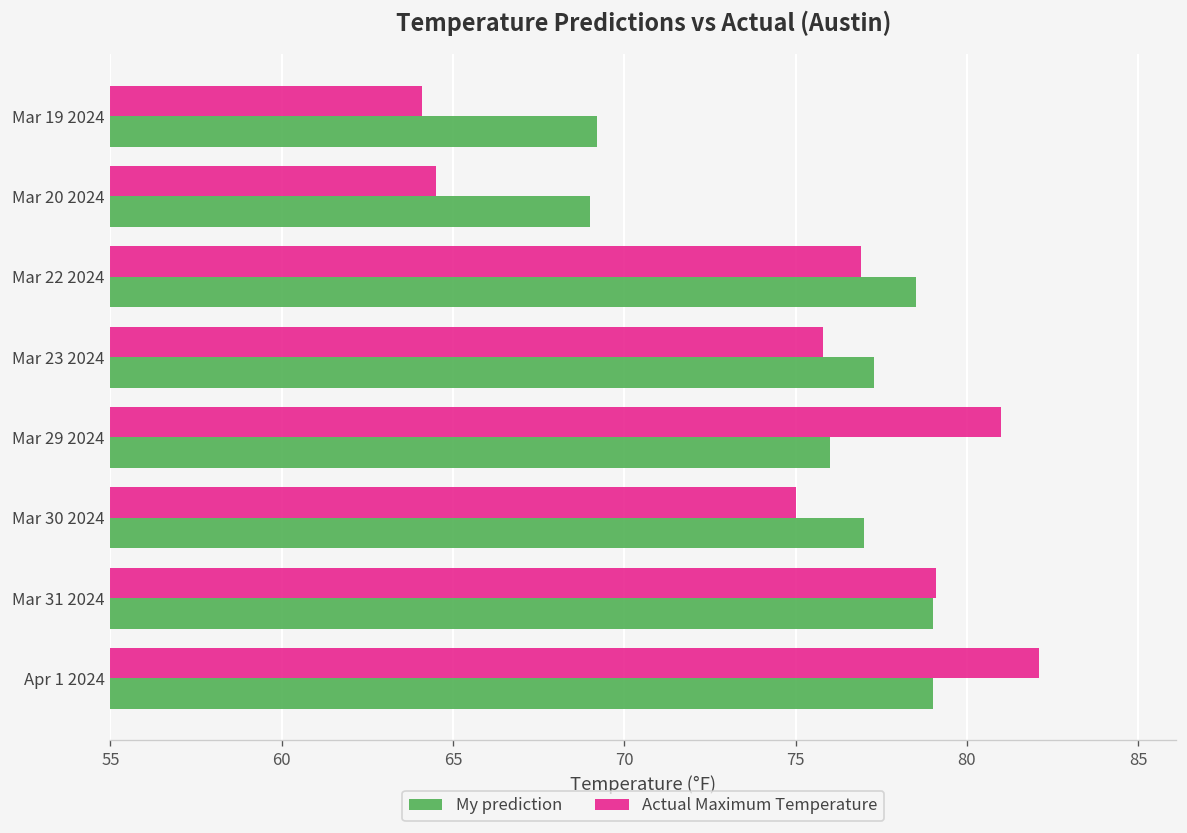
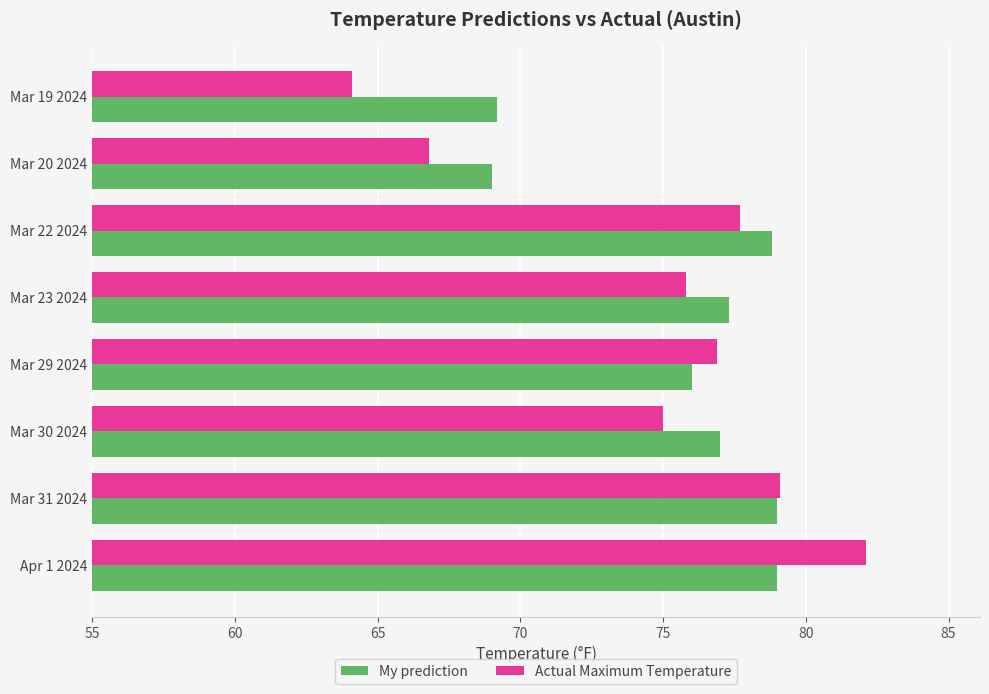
Actual Maximum Temperature, Mar 20 2024: 64.5 -> 66.8
Actual Maximum Temperature, Mar 22 2024: 76.9 -> 77.7
My prediction, Mar 22 2024: 78.5 -> 78.8
Actual Maximum Temperature, Mar 29 2024: 81.0 -> 76.9
